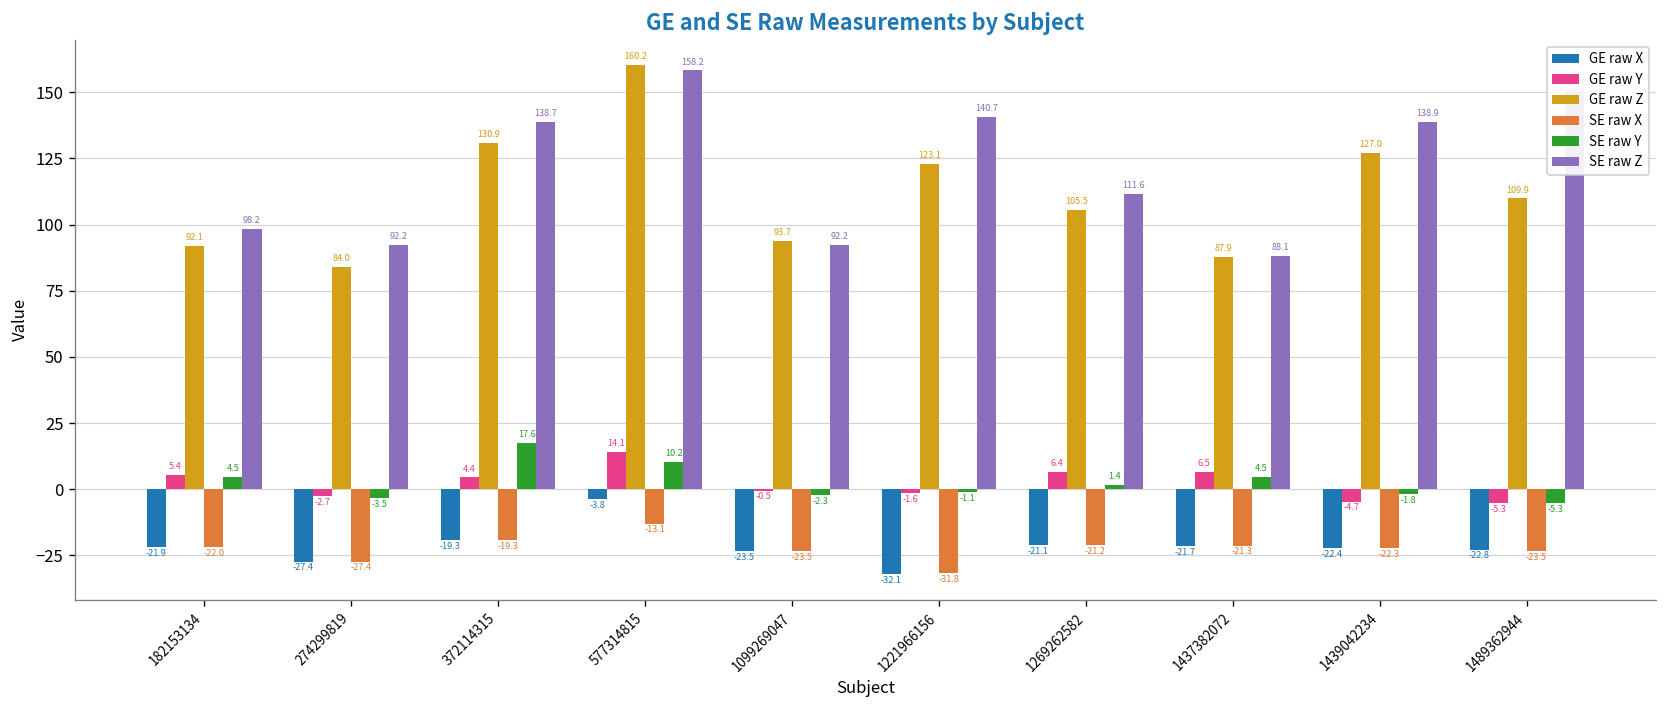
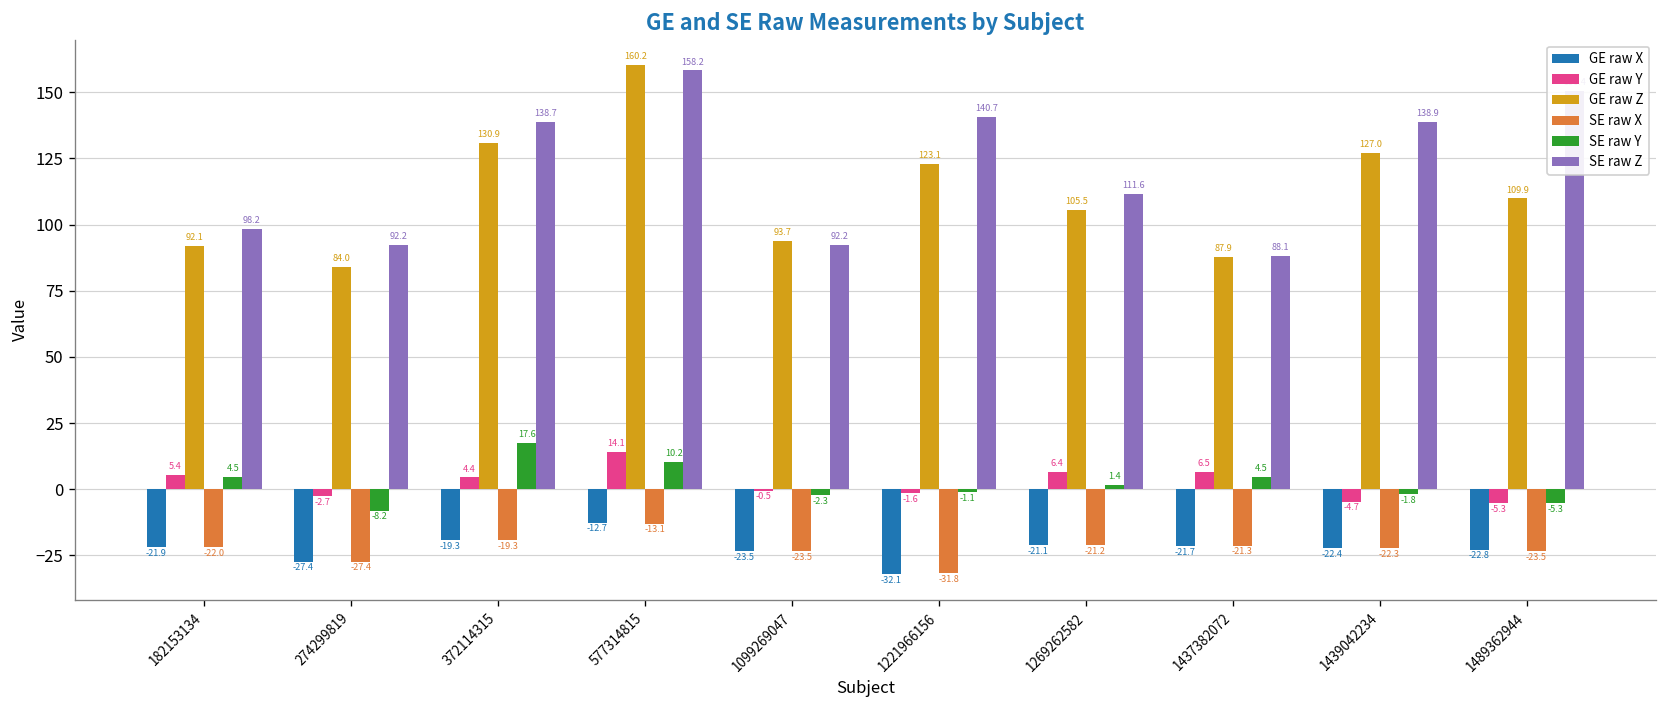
SE raw Y, 274299819: -3.5 -> -8.2
GE raw X, 577314815: -3.8 -> -12.7
